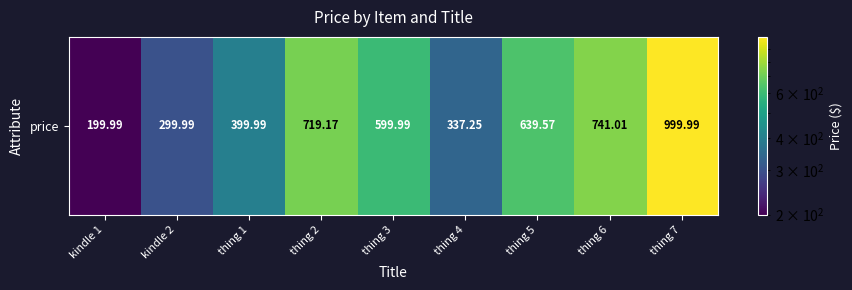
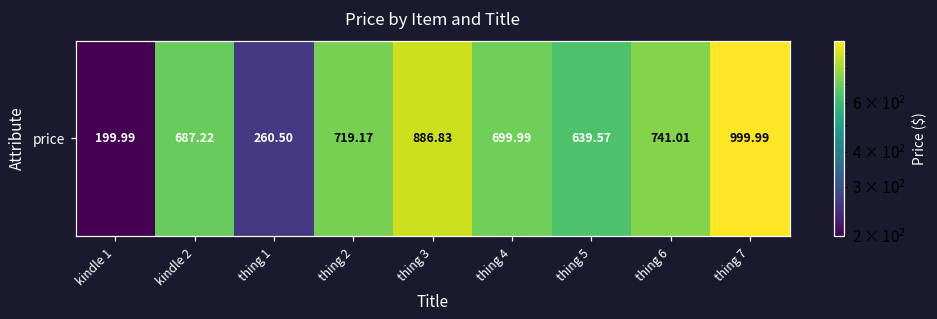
price, kindle 2: 299.99 -> 687.22
price, thing 1: 399.99 -> 260.50
price, thing 3: 599.99 -> 886.83
price, thing 4: 337.25 -> 699.99
